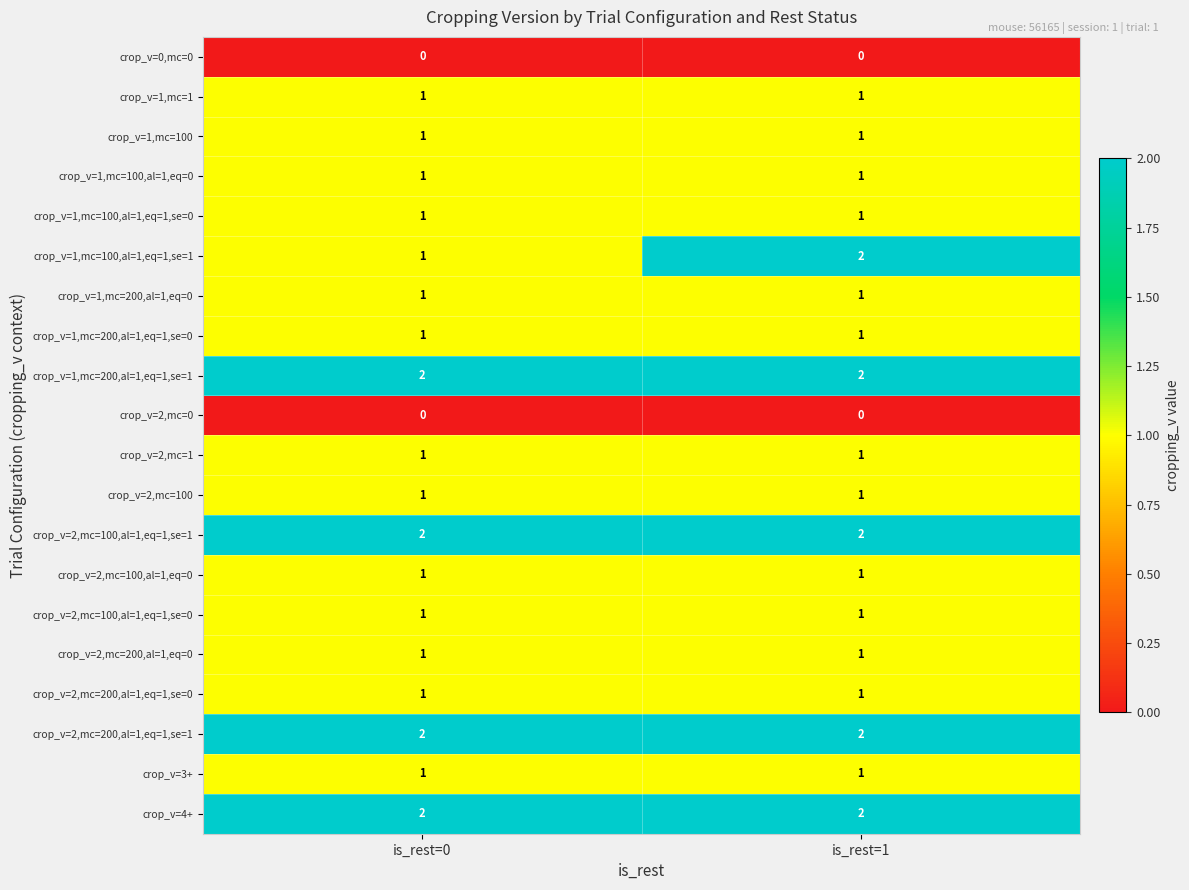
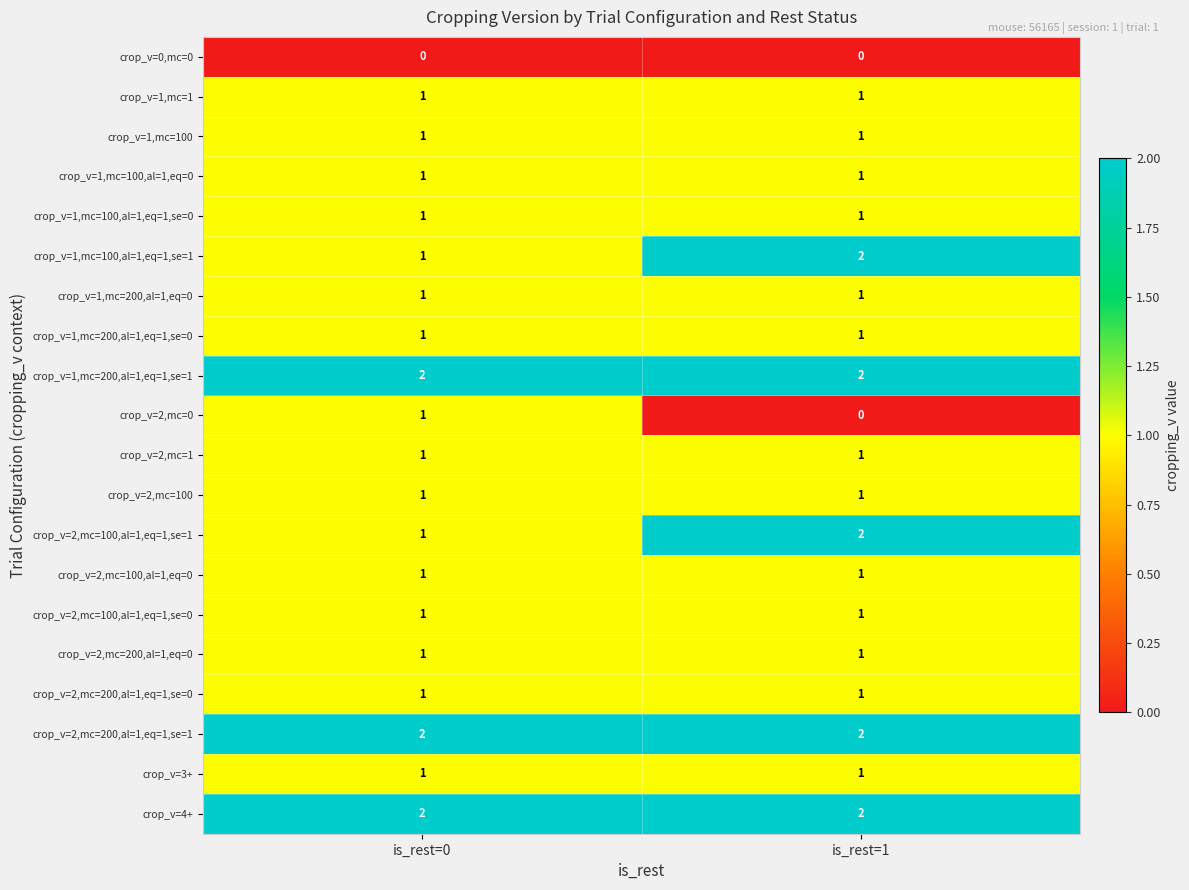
crop_v=2,mc=0, is_rest=0: 0 -> 1
crop_v=2,mc=100,al=1,eq=1,se=1, is_rest=0: 2 -> 1
